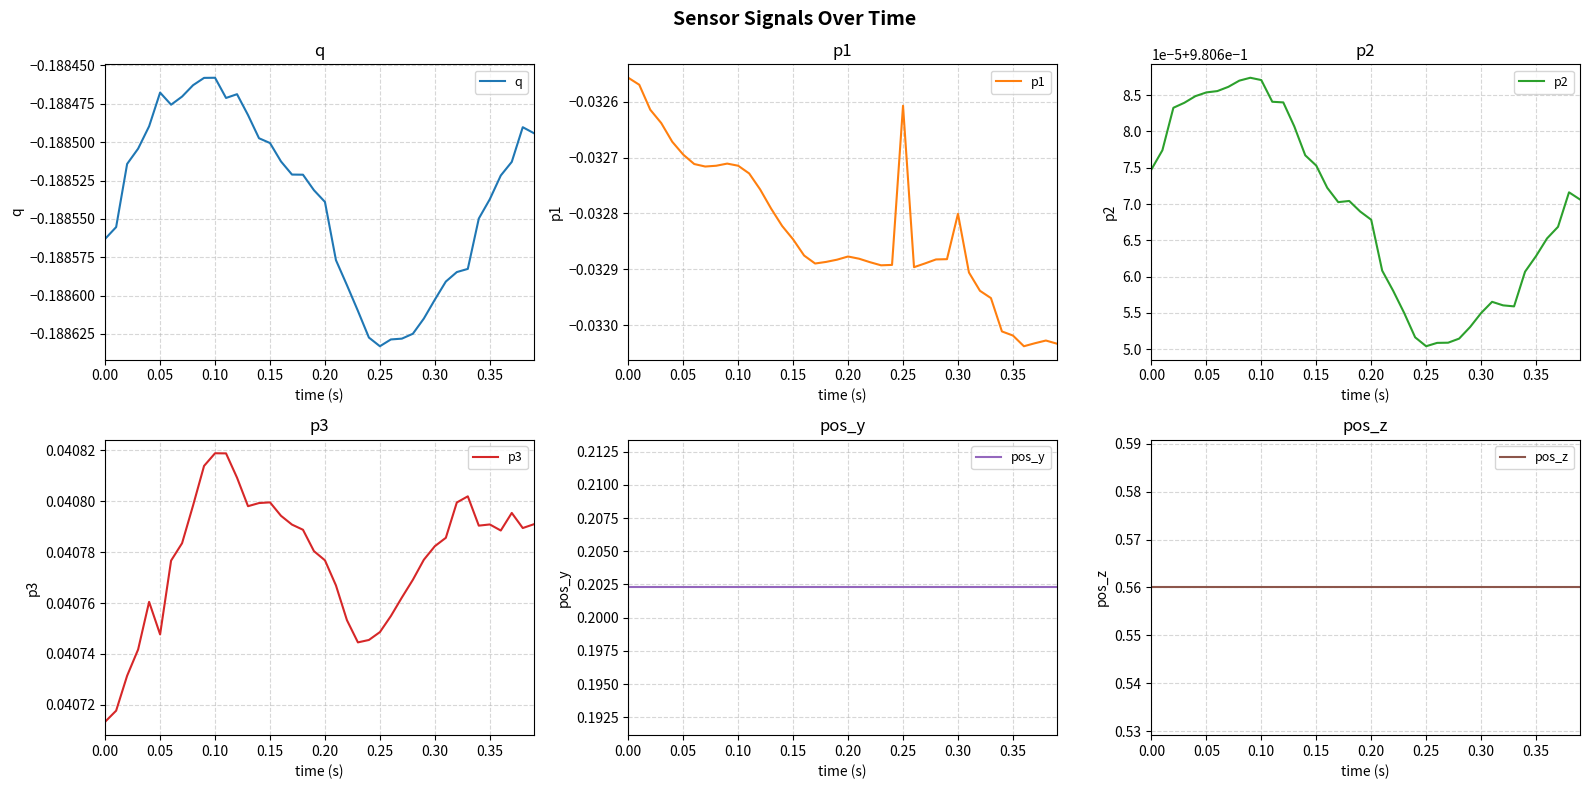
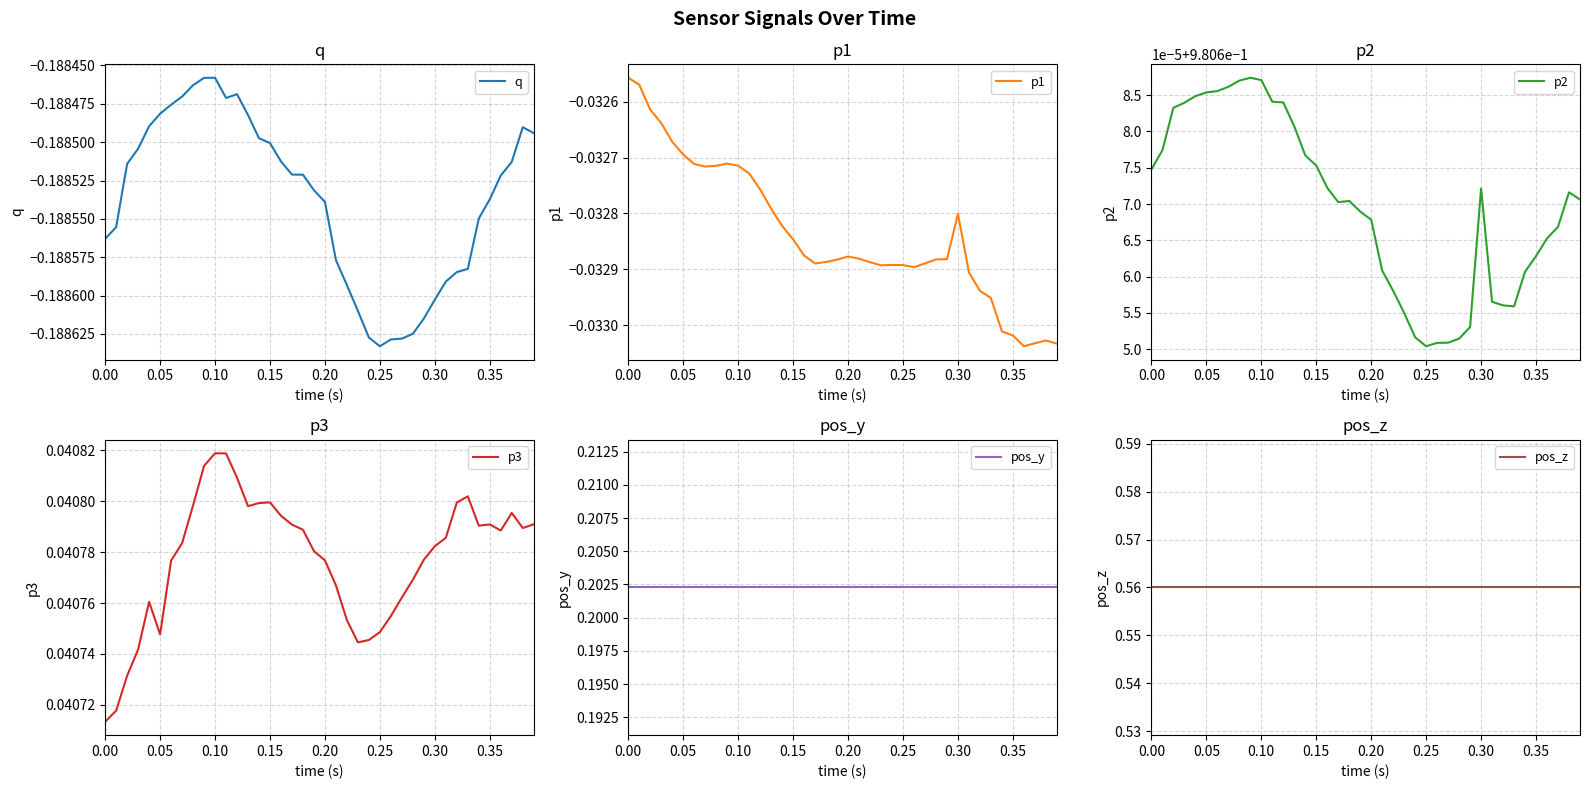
q, 0.05: -0.188468 -> -0.188481
p1, 0.25: -0.03261 -> -0.03289
p2, 0.30: 0.980655 -> 0.980672
